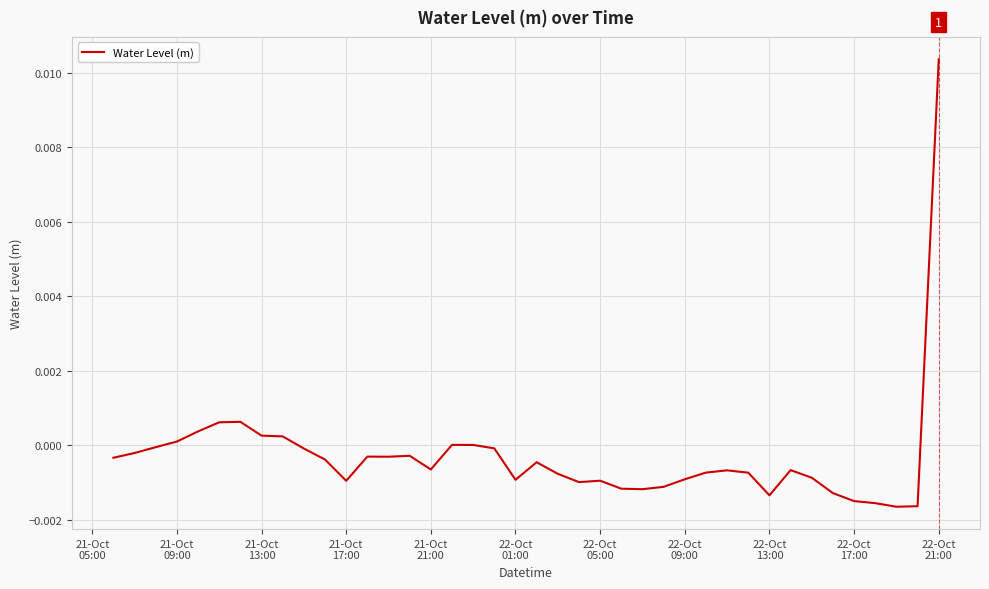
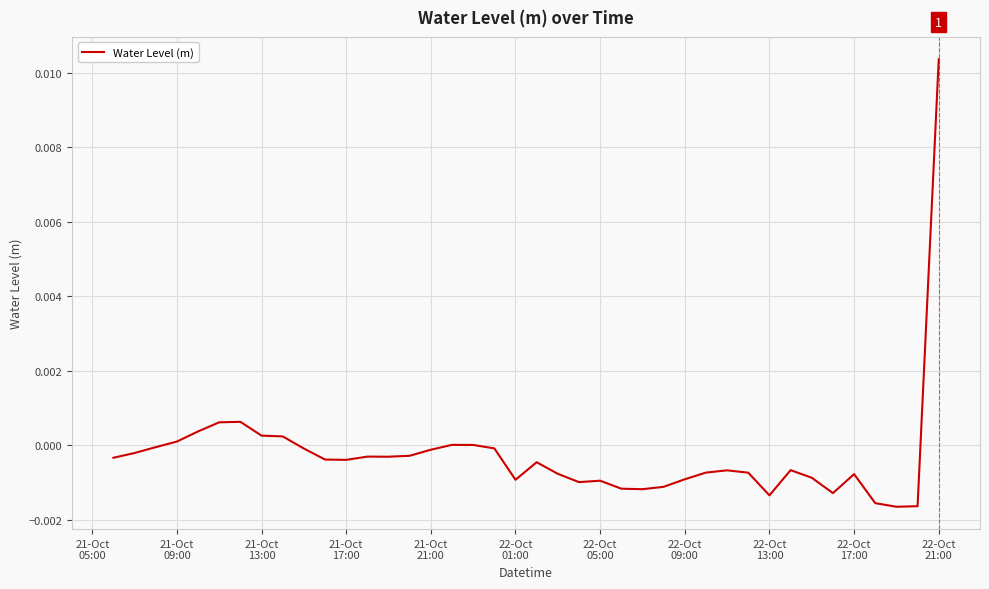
21-Oct 17:00: -0.0010 -> -0.0004
21-Oct 21:00: -0.0007 -> -0.0001
22-Oct 17:00: -0.0015 -> -0.0008
